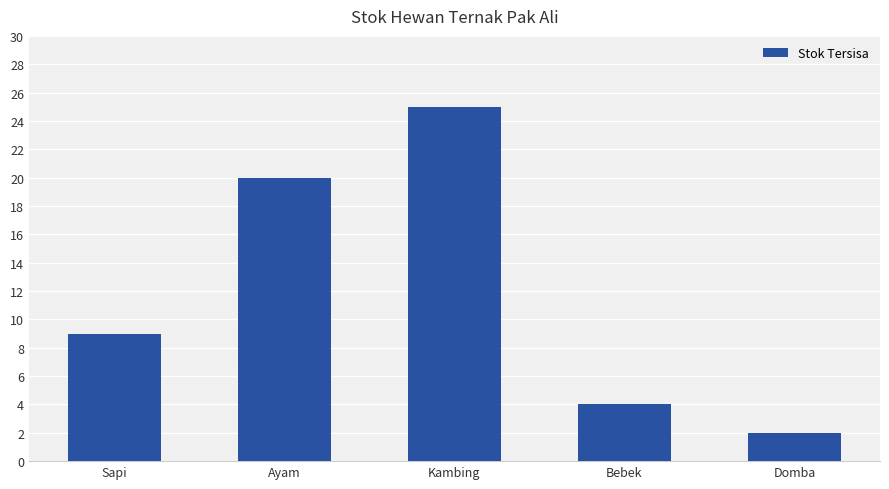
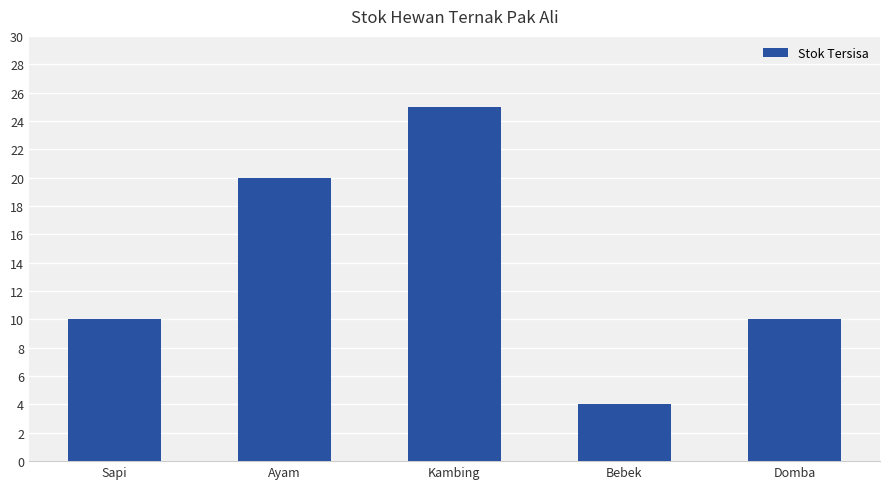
Sapi: 9 -> 10
Domba: 2 -> 10
